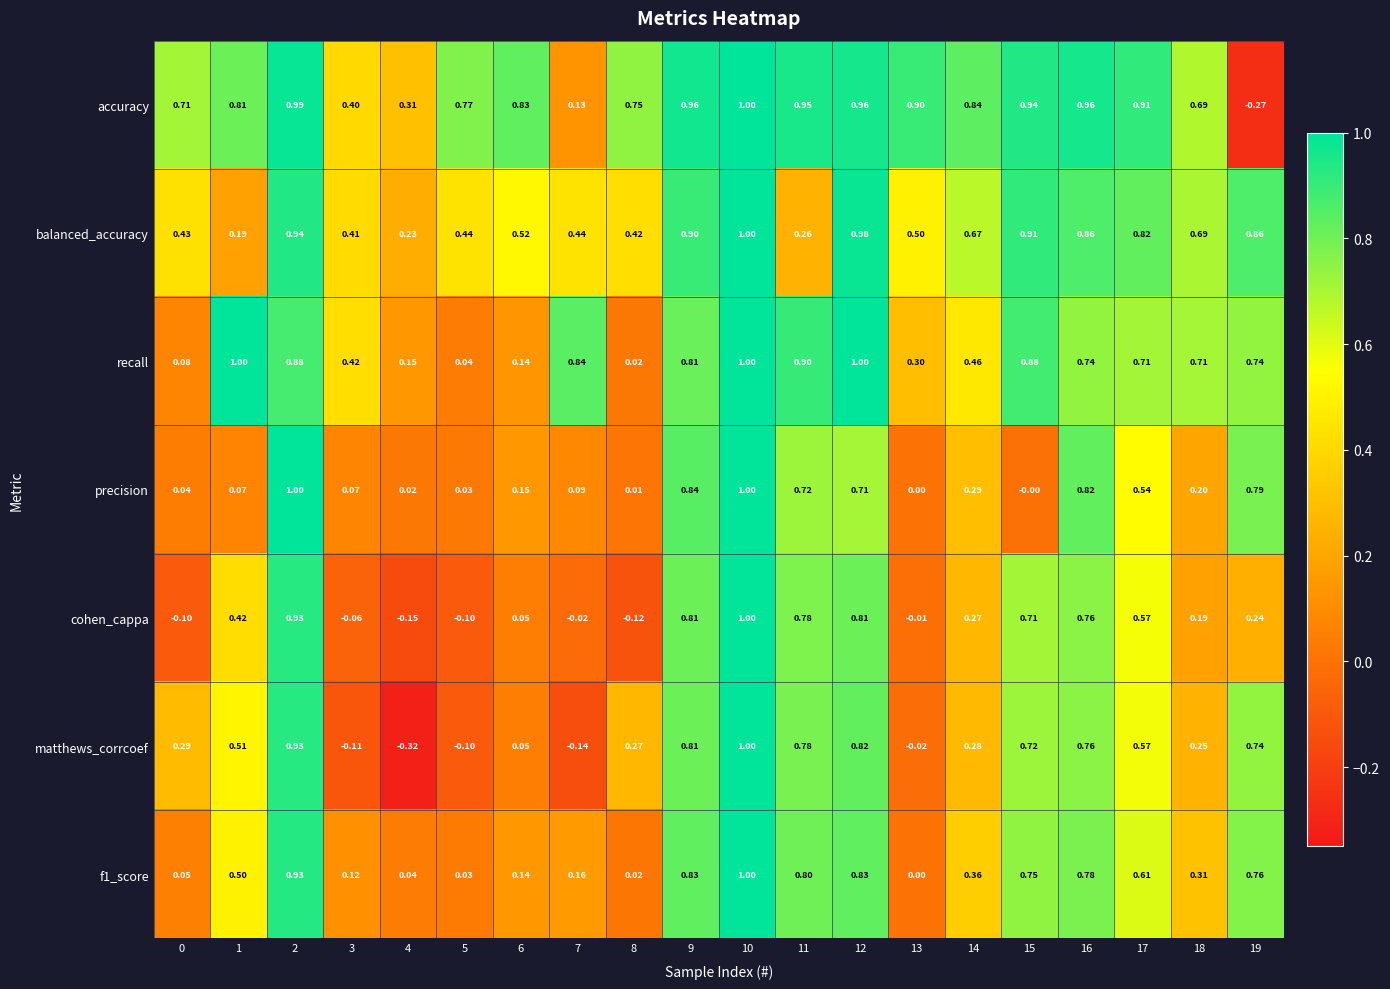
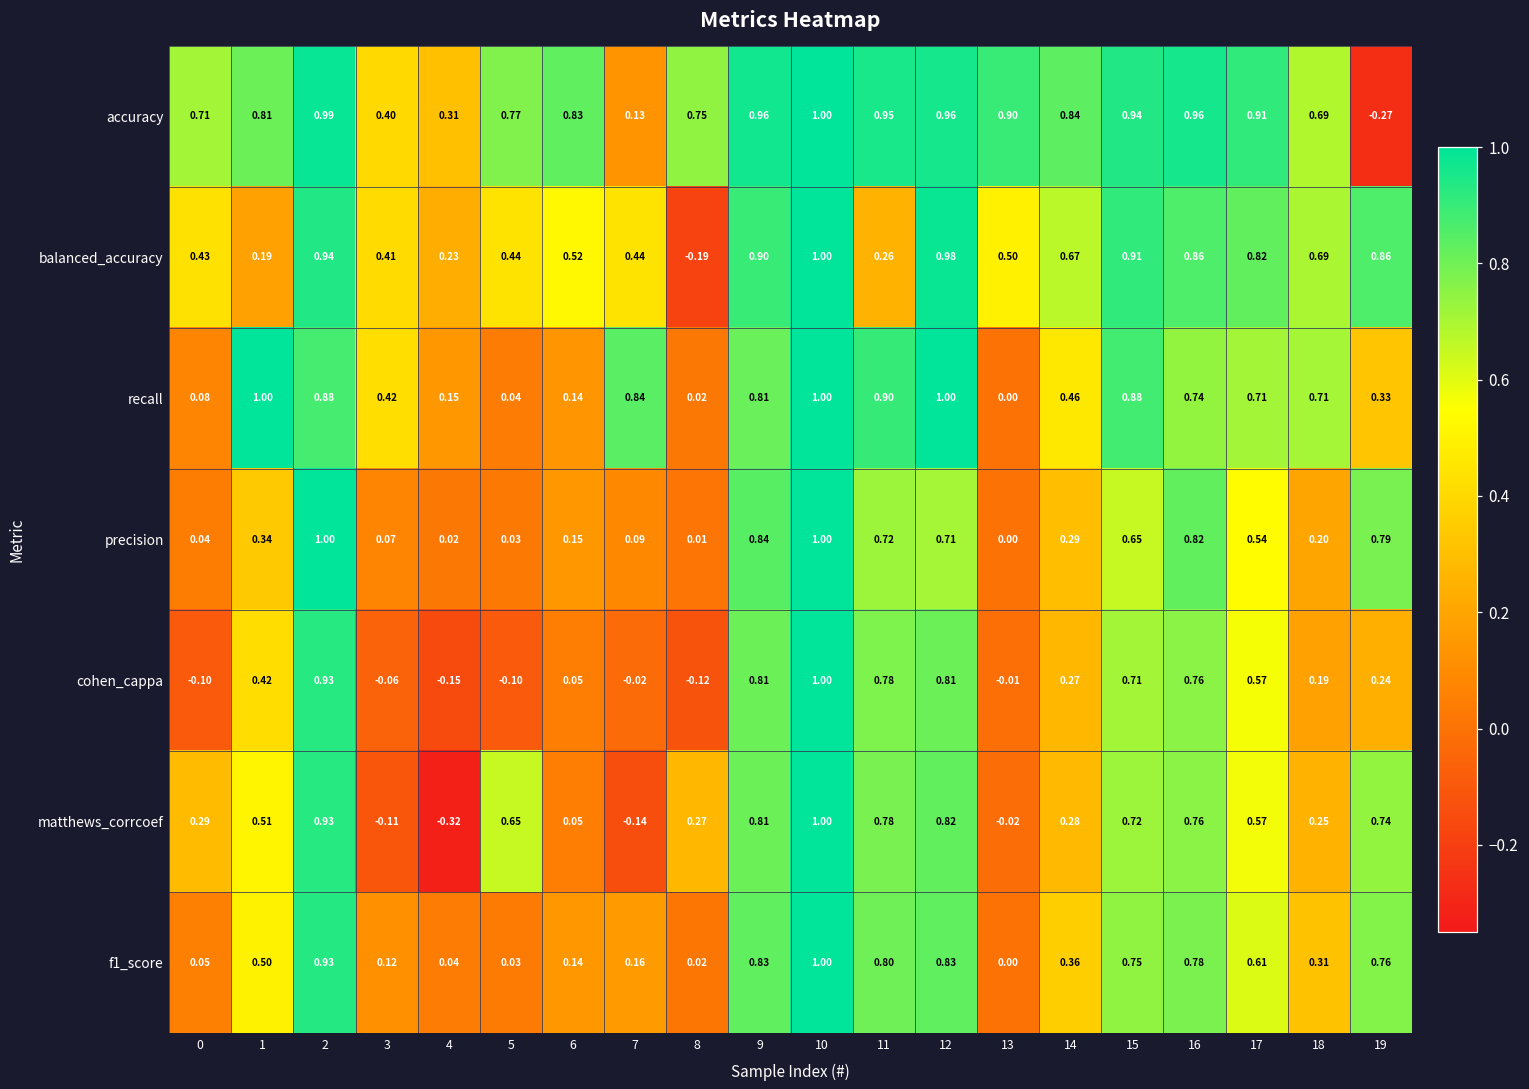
balanced_accuracy, 8: 0.42 -> -0.19
recall, 13: 0.30 -> 0.00
recall, 19: 0.74 -> 0.33
precision, 1: 0.07 -> 0.34
precision, 15: -0.00 -> 0.65
matthews_corrcoef, 5: -0.10 -> 0.65
